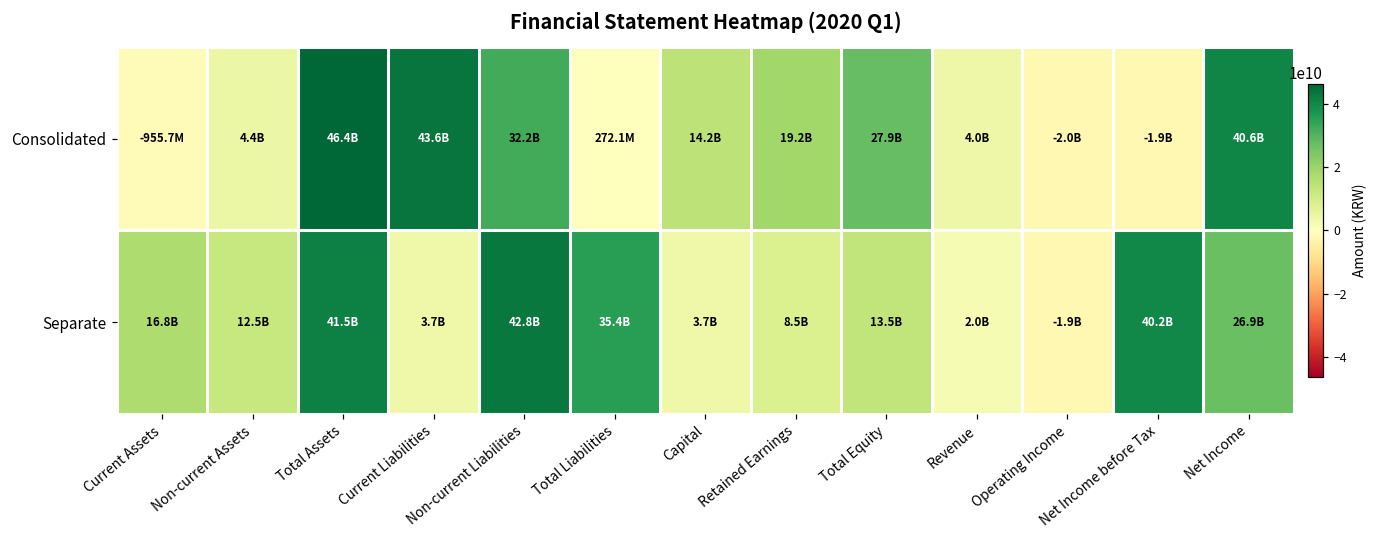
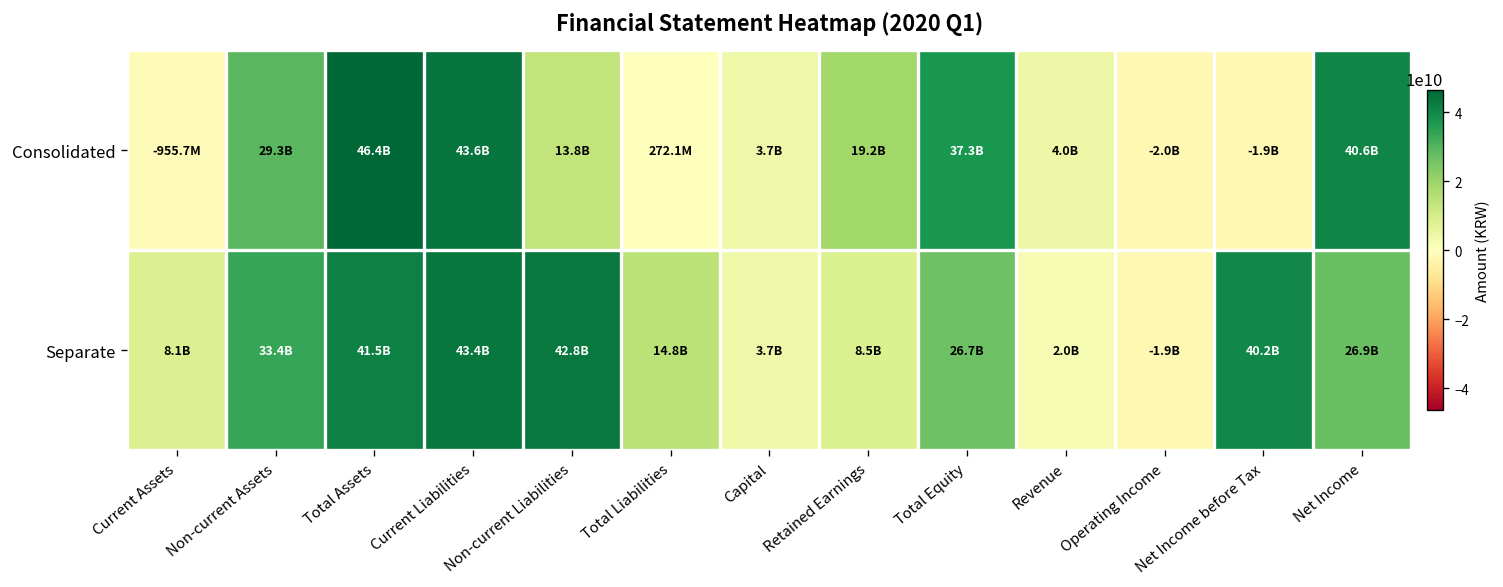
Consolidated, Non-current Assets: 4.4B -> 29.3B
Consolidated, Non-current Liabilities: 32.2B -> 13.8B
Consolidated, Capital: 14.2B -> 3.7B
Consolidated, Total Equity: 27.9B -> 37.3B
Separate, Current Assets: 16.8B -> 8.1B
Separate, Non-current Assets: 12.5B -> 33.4B
Separate, Current Liabilities: 3.7B -> 43.4B
Separate, Total Liabilities: 35.4B -> 14.8B
Separate, Total Equity: 13.5B -> 26.7B
